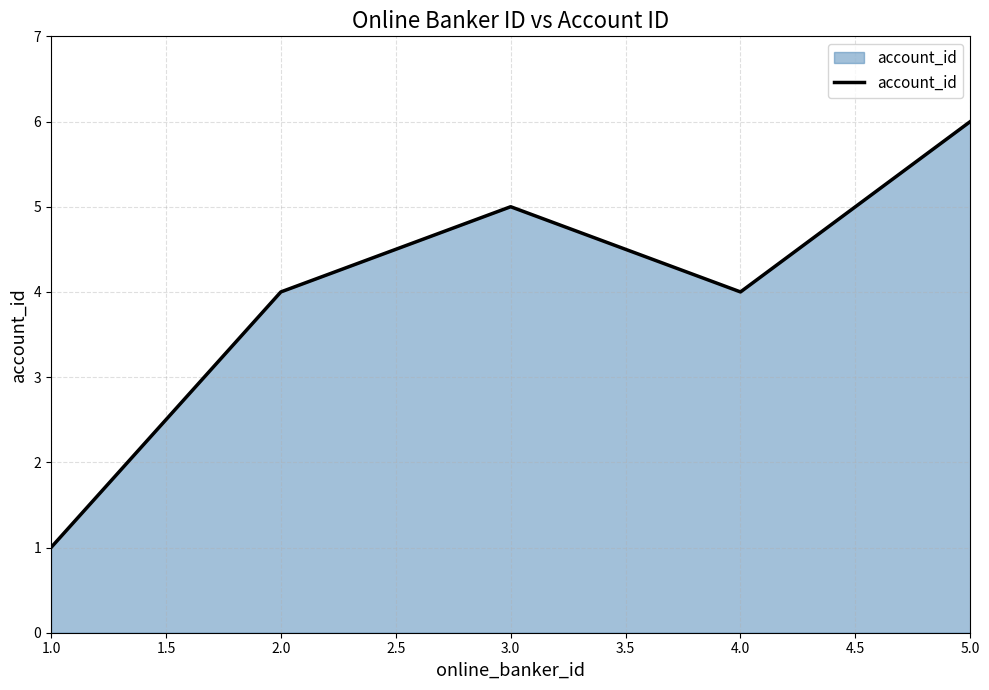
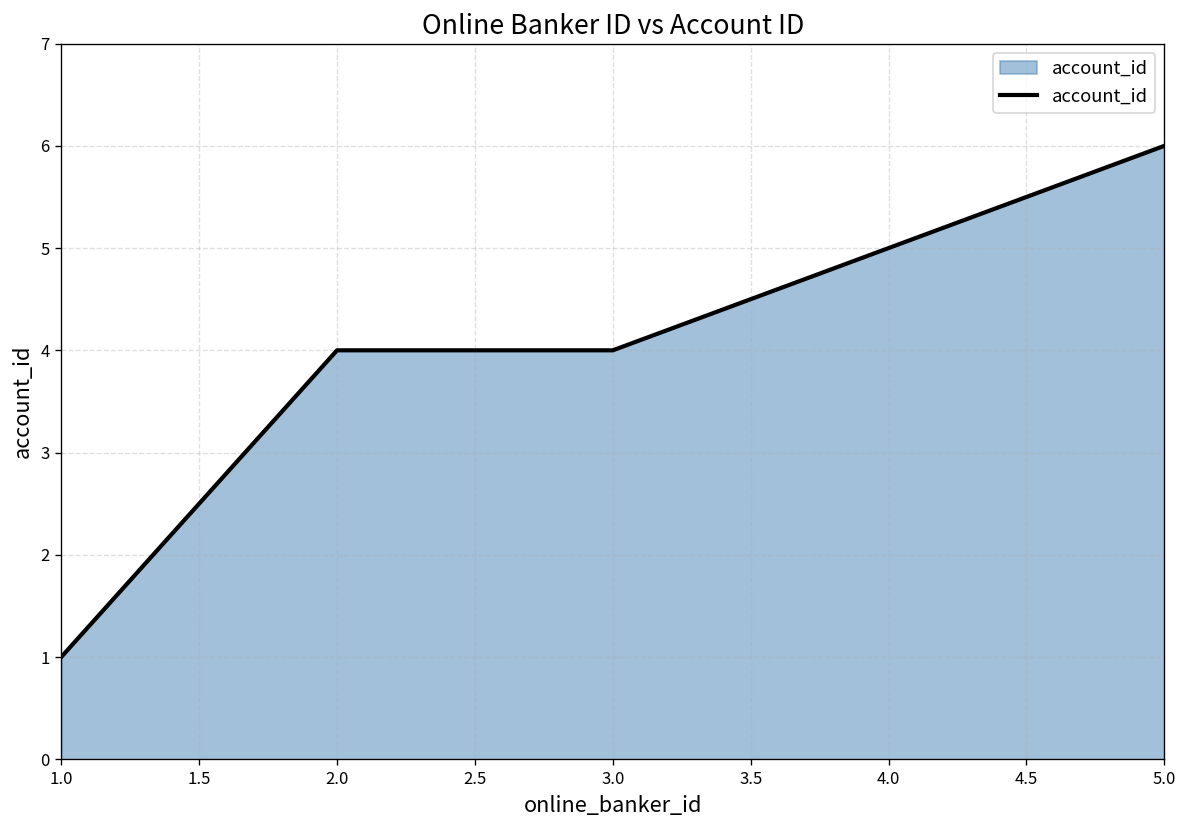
3.0: 5 -> 4
4.0: 4 -> 5
